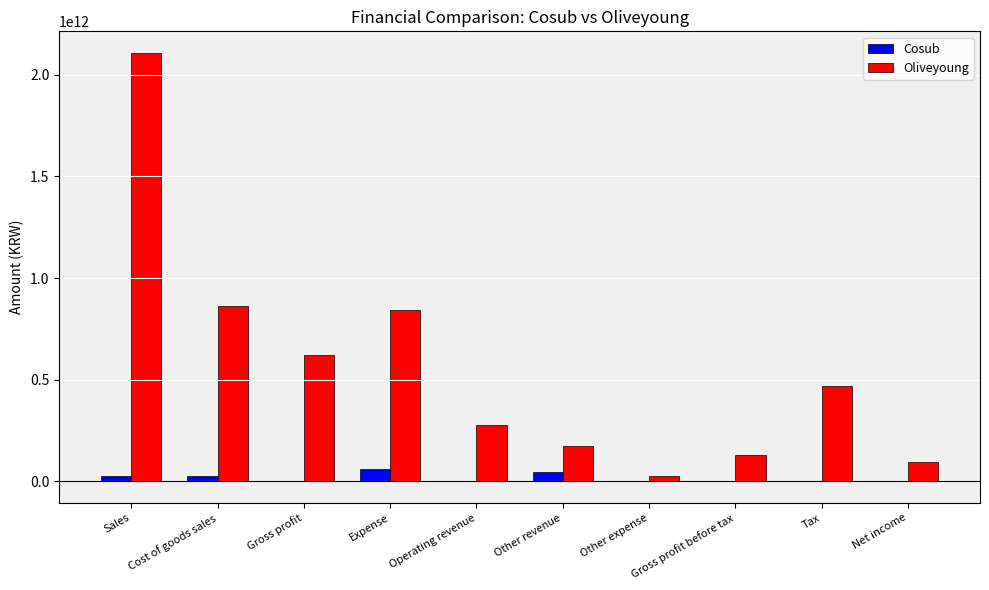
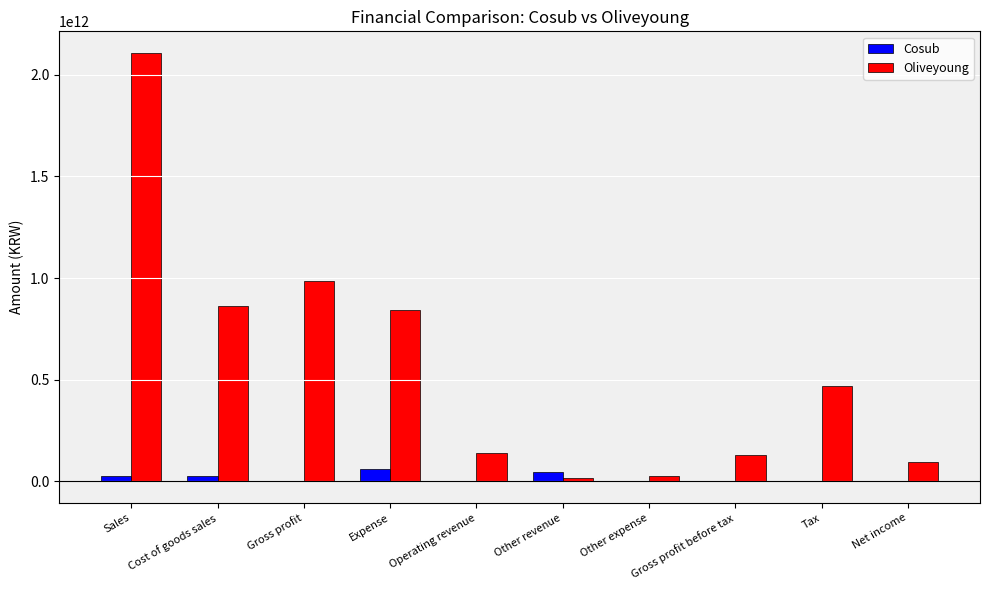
Oliveyoung, Gross profit: 620000000000 -> 980000000000
Oliveyoung, Operating revenue: 270000000000 -> 140000000000
Oliveyoung, Other revenue: 170000000000 -> 10000000000
